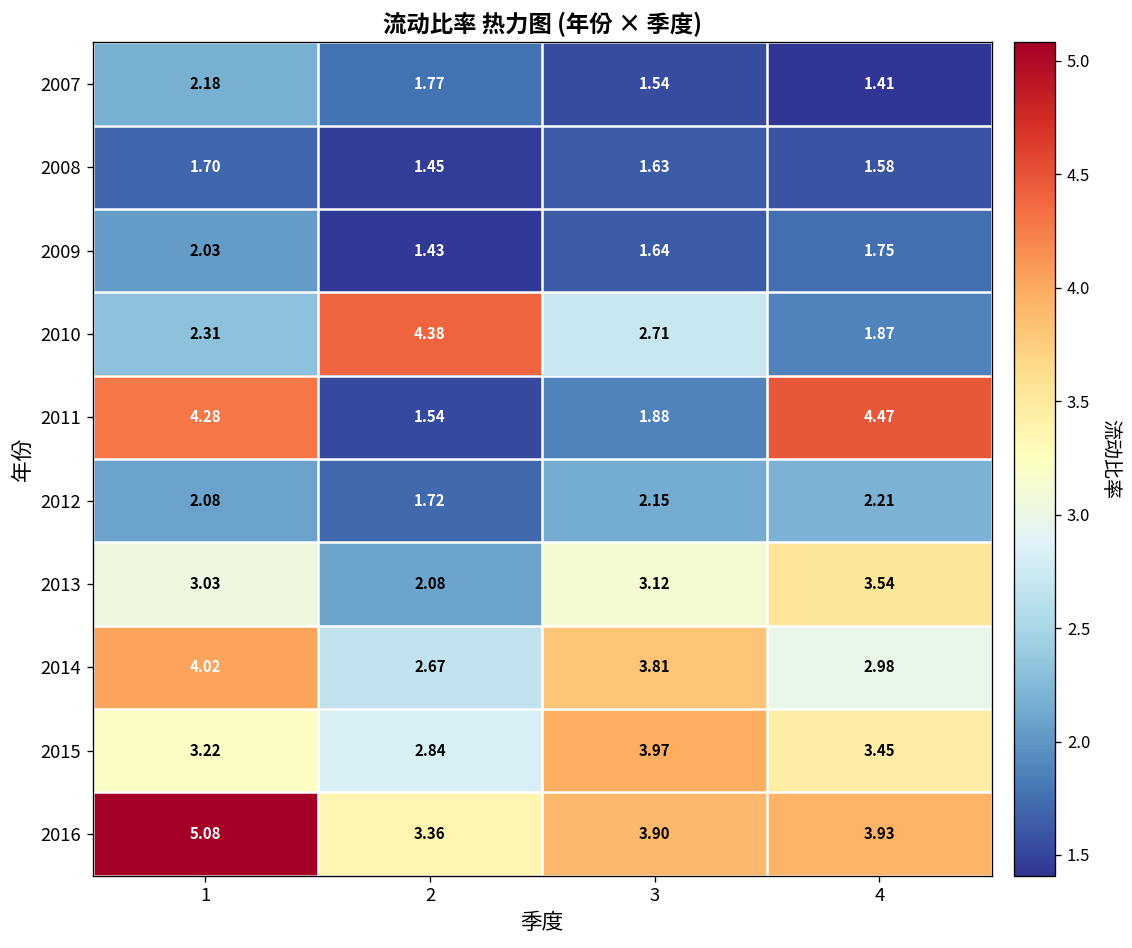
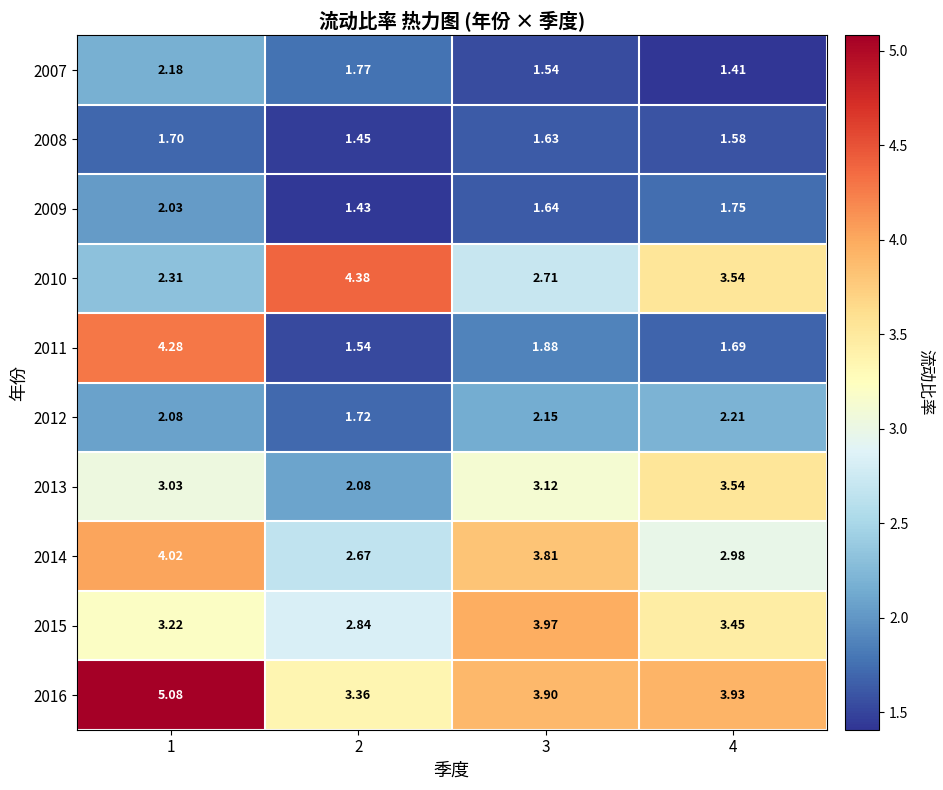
2010, 4: 1.87 -> 3.54
2011, 4: 4.47 -> 1.69
